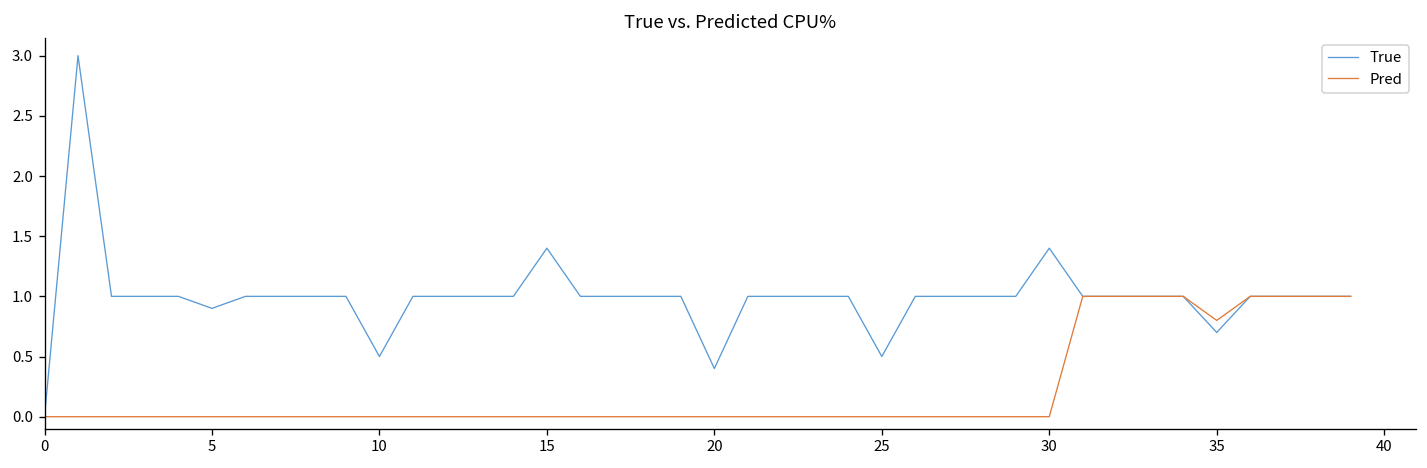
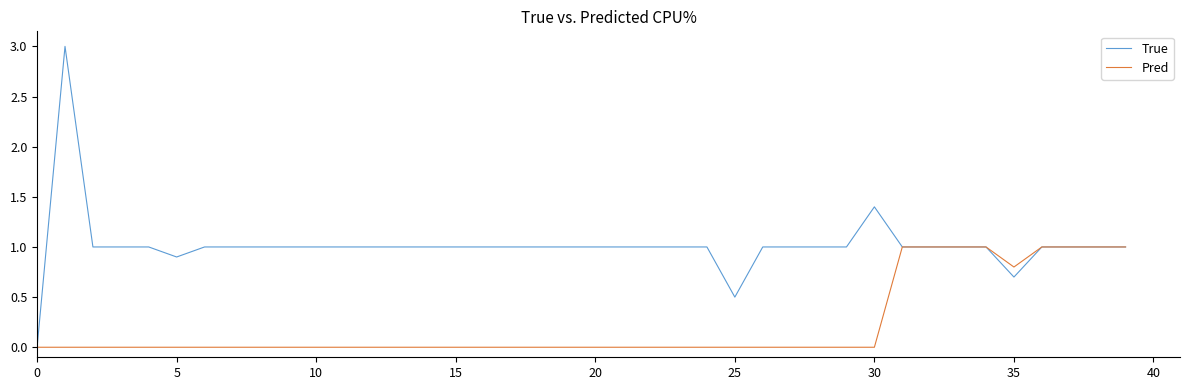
True, 10: 0.5 -> 1.0
True, 15: 1.4 -> 1.0
True, 20: 0.4 -> 1.0
